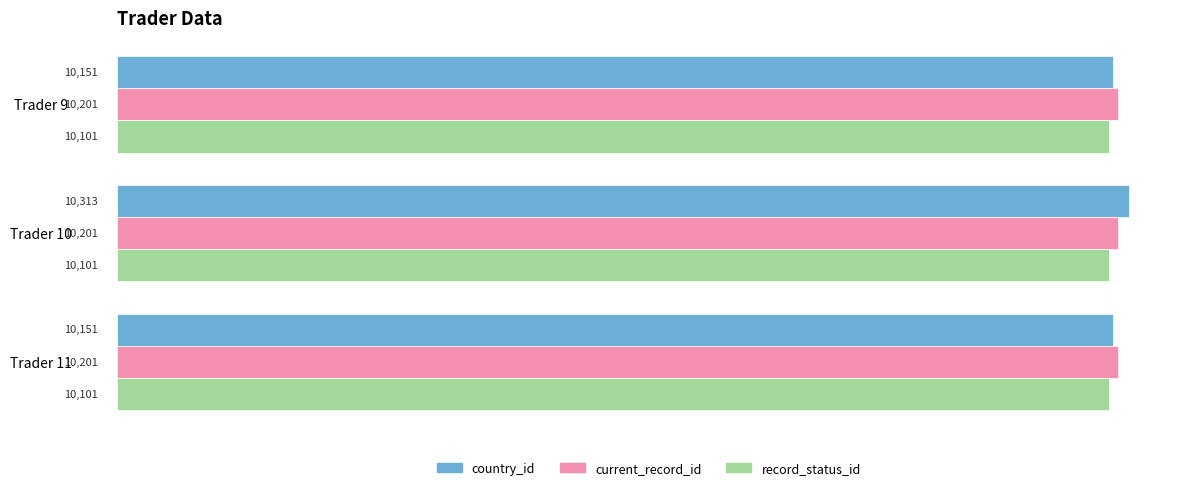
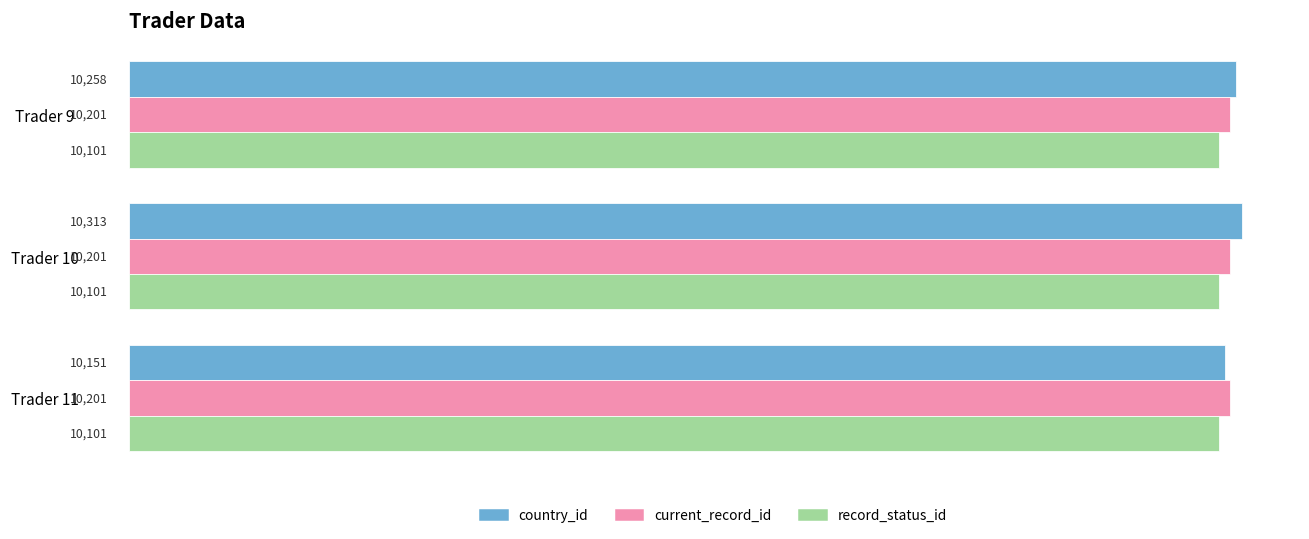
country_id, Trader 9: 10,151 -> 10,258
